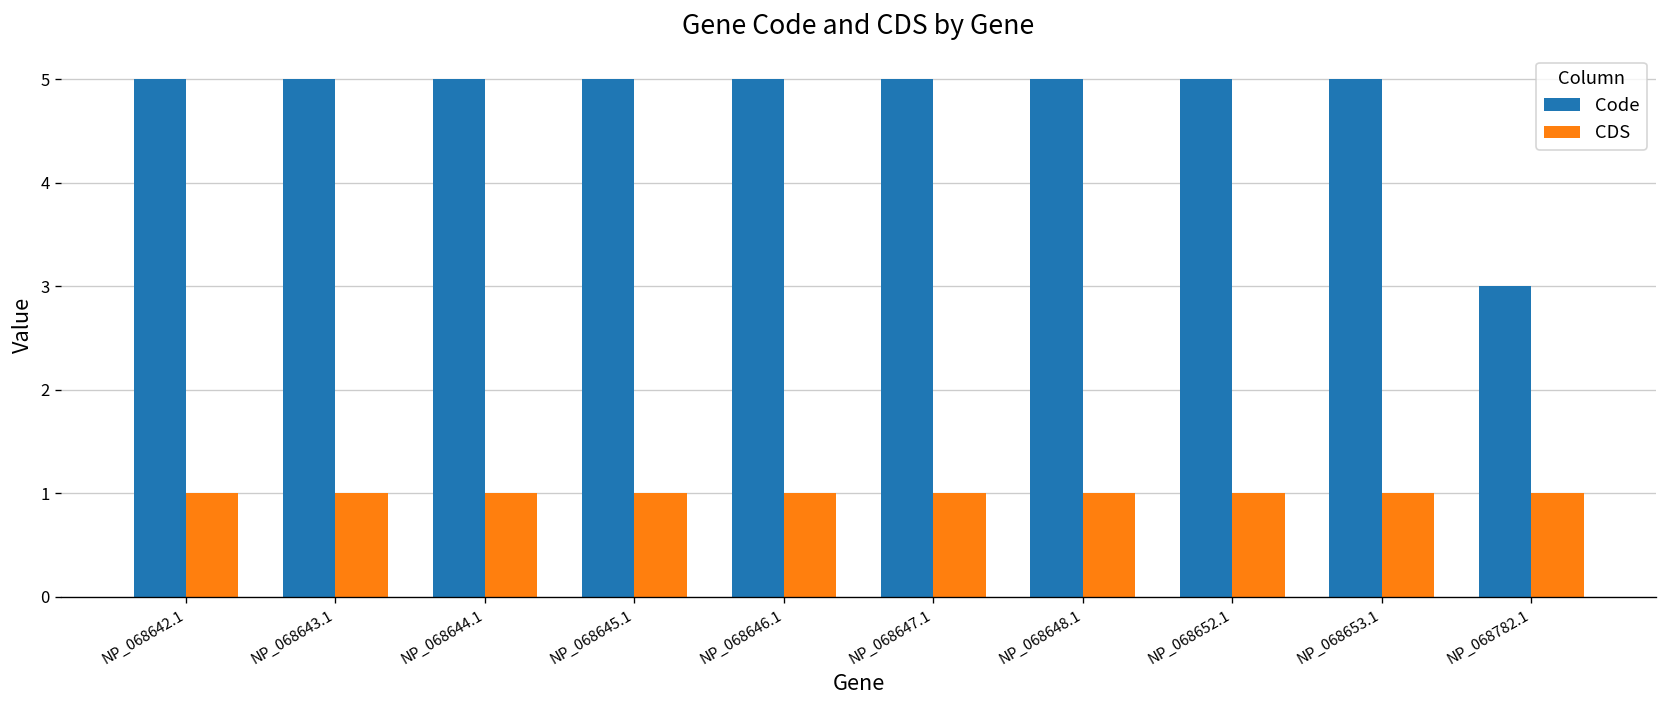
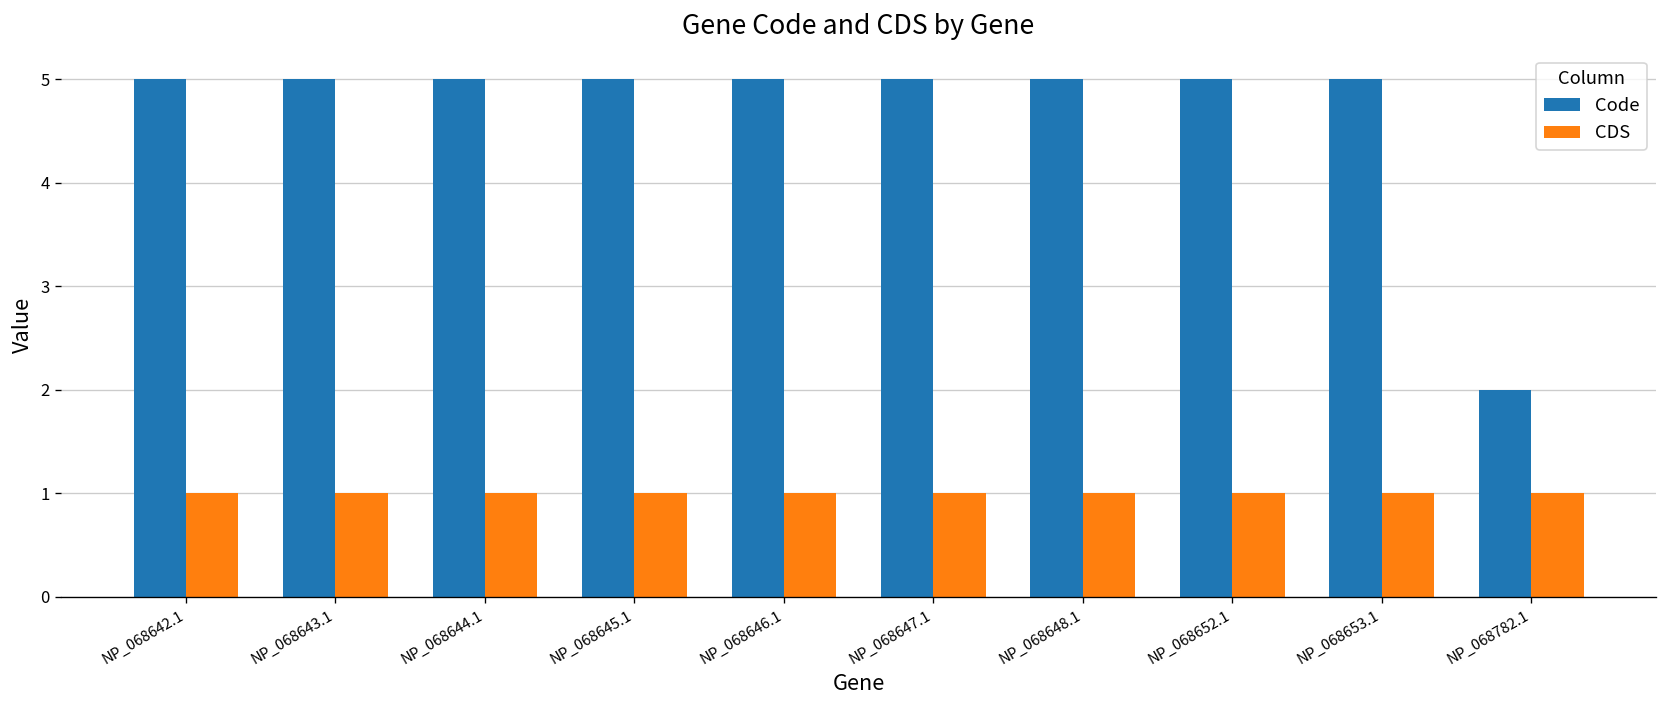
Code, NP_068782.1: 3 -> 2
